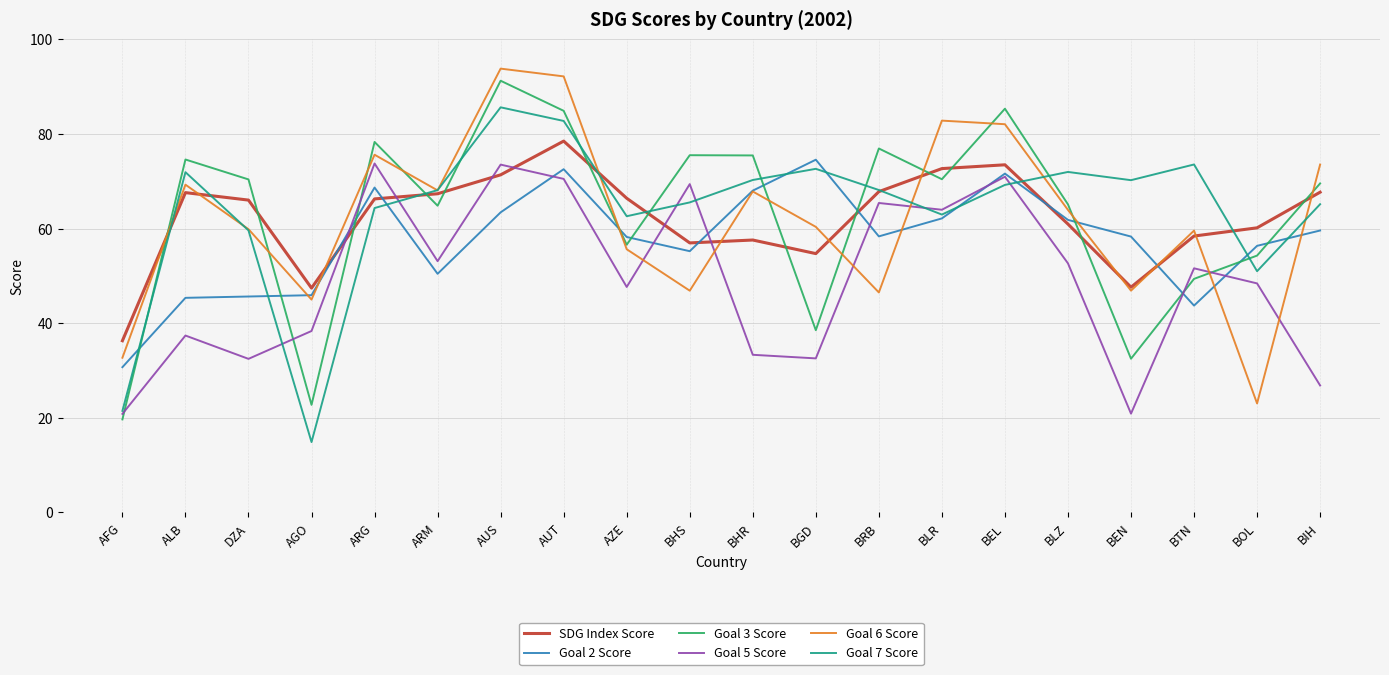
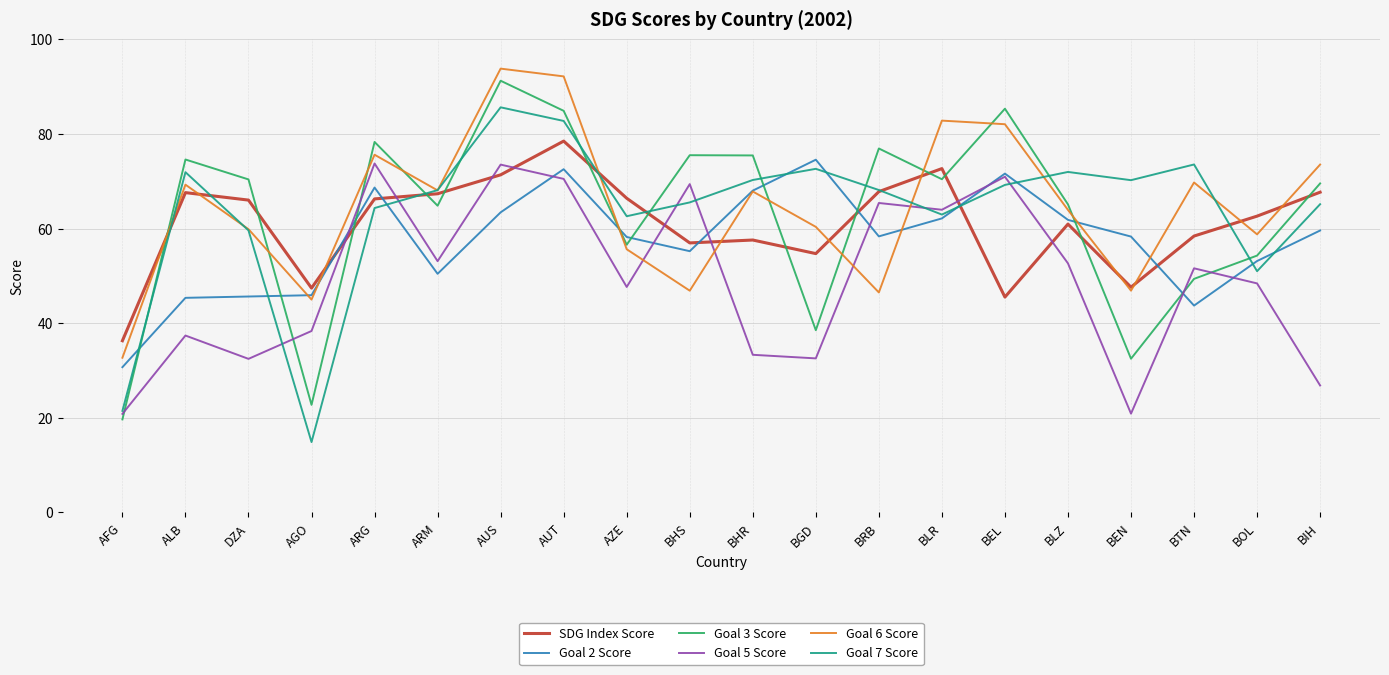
SDG Index Score, BEL: 73 -> 46
Goal 6 Score, BTN: 60 -> 70
SDG Index Score, BOL: 60 -> 63
Goal 2 Score, BOL: 56 -> 53
Goal 6 Score, BOL: 23 -> 59
